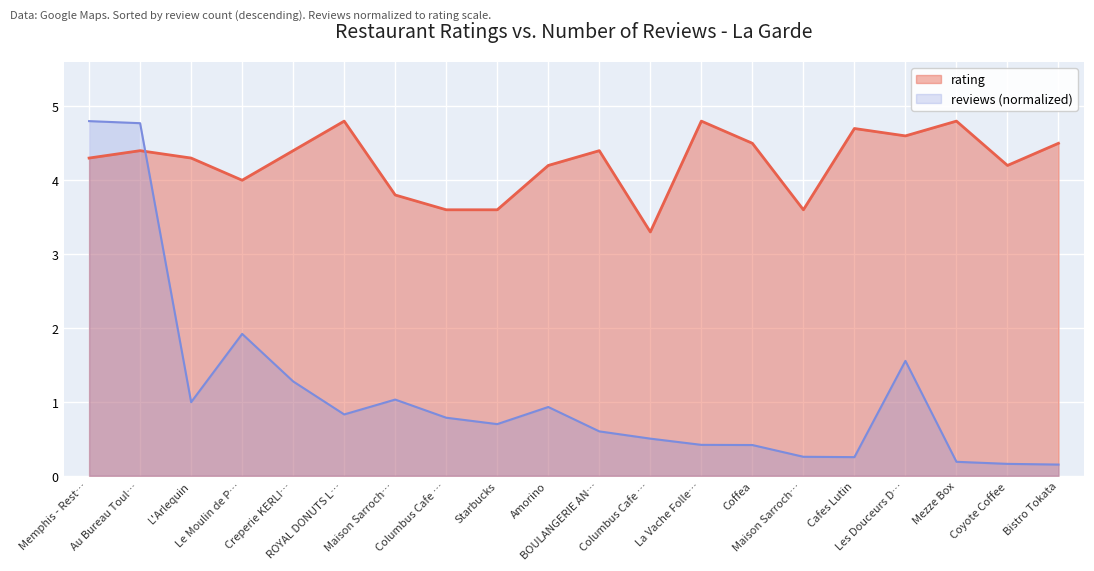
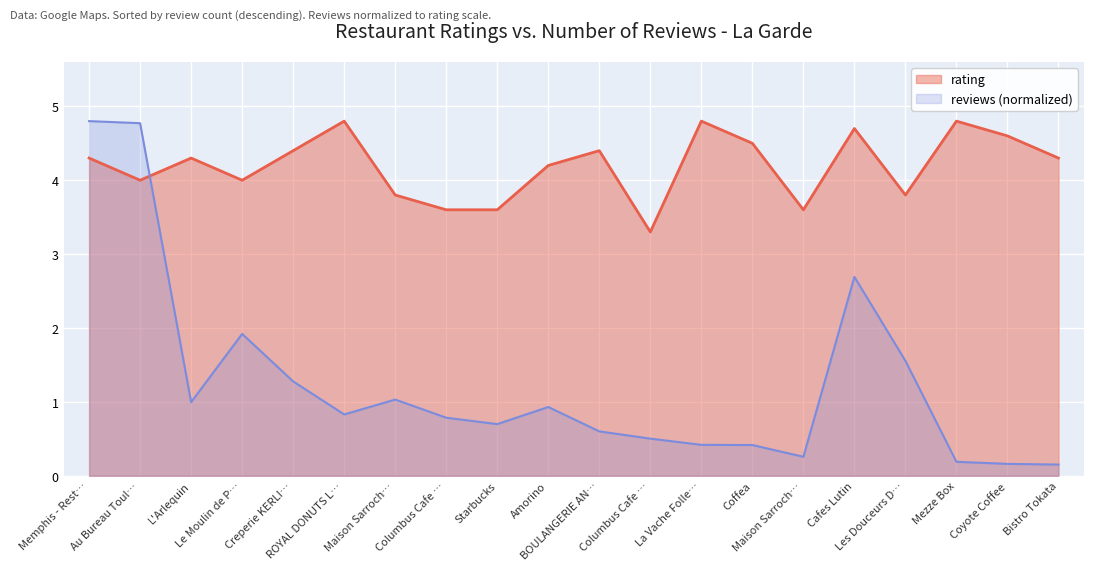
rating, Au Bureau Toul…: 4.4 -> 4.0
reviews (normalized), Cafes Lutin: 0.3 -> 2.7
rating, Les Douceurs D…: 4.6 -> 3.8
rating, Coyote Coffee: 4.2 -> 4.6
rating, Bistro Tokata: 4.5 -> 4.3
